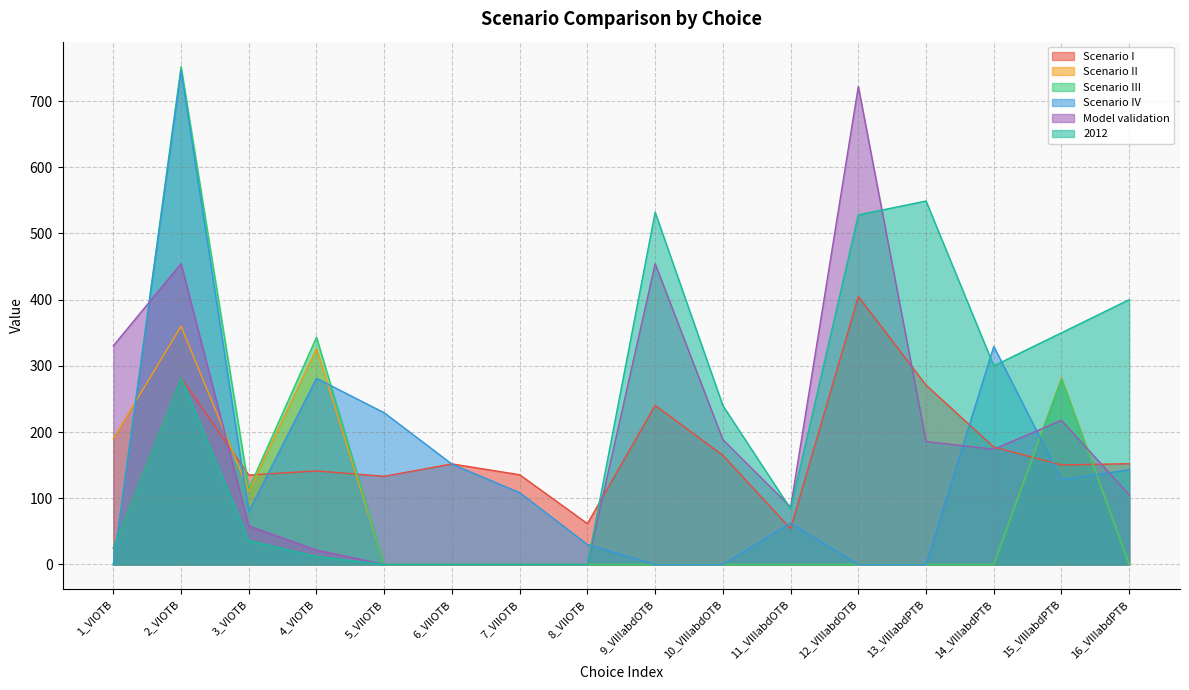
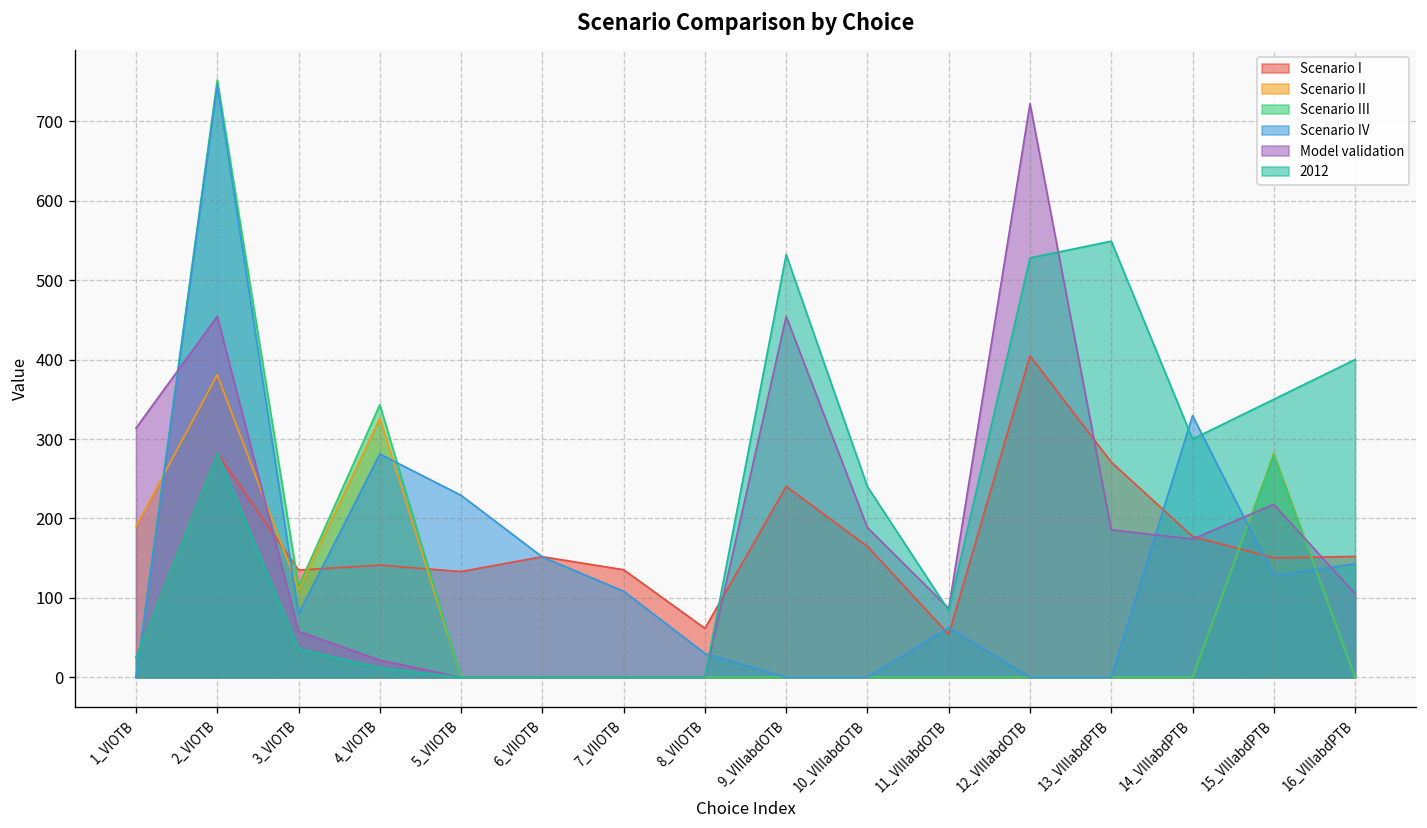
Model validation, 1_VIOTB: 330 -> 310
Scenario II, 2_VIOTB: 360 -> 380
